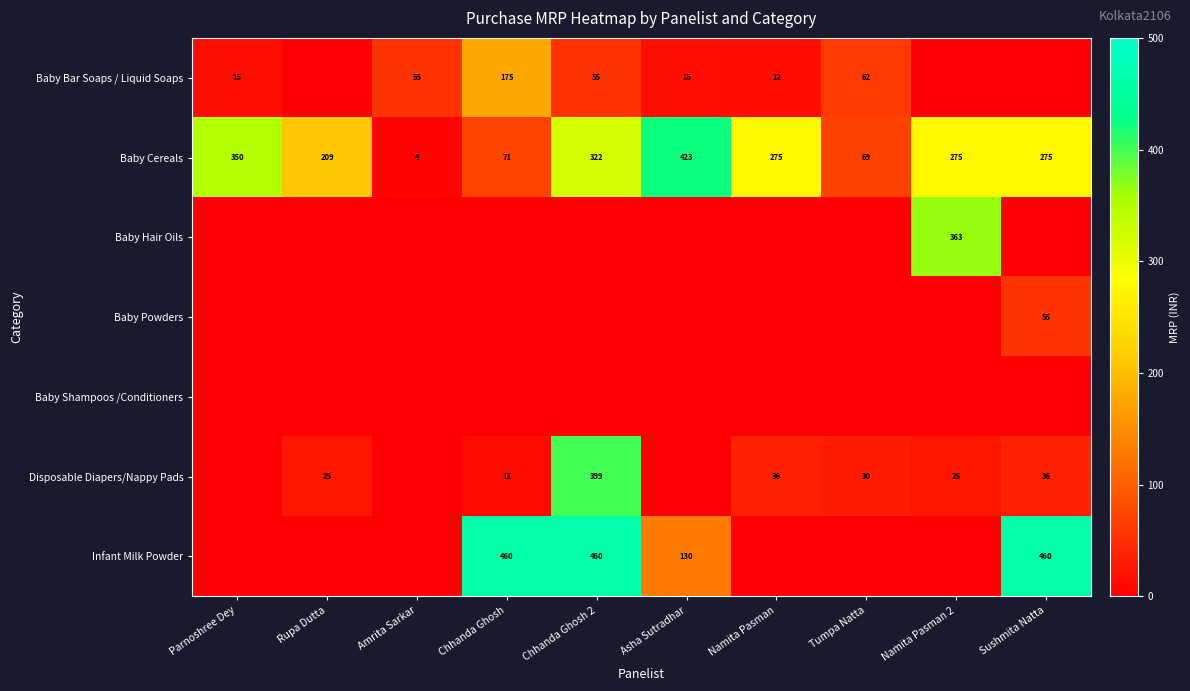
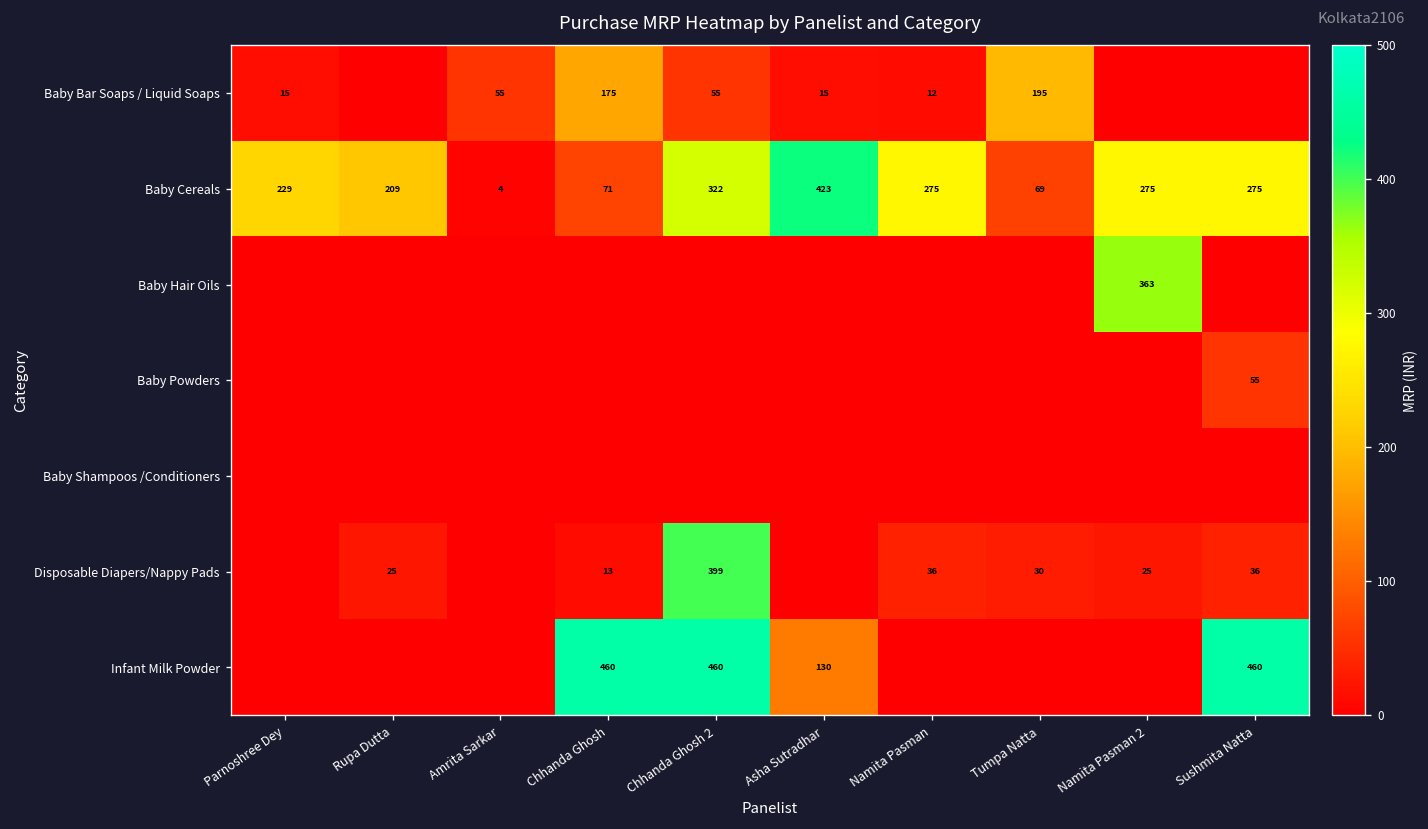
Baby Bar Soaps / Liquid Soaps, Tumpa Natta: 62 -> 195
Baby Cereals, Parnoshree Dey: 350 -> 229
